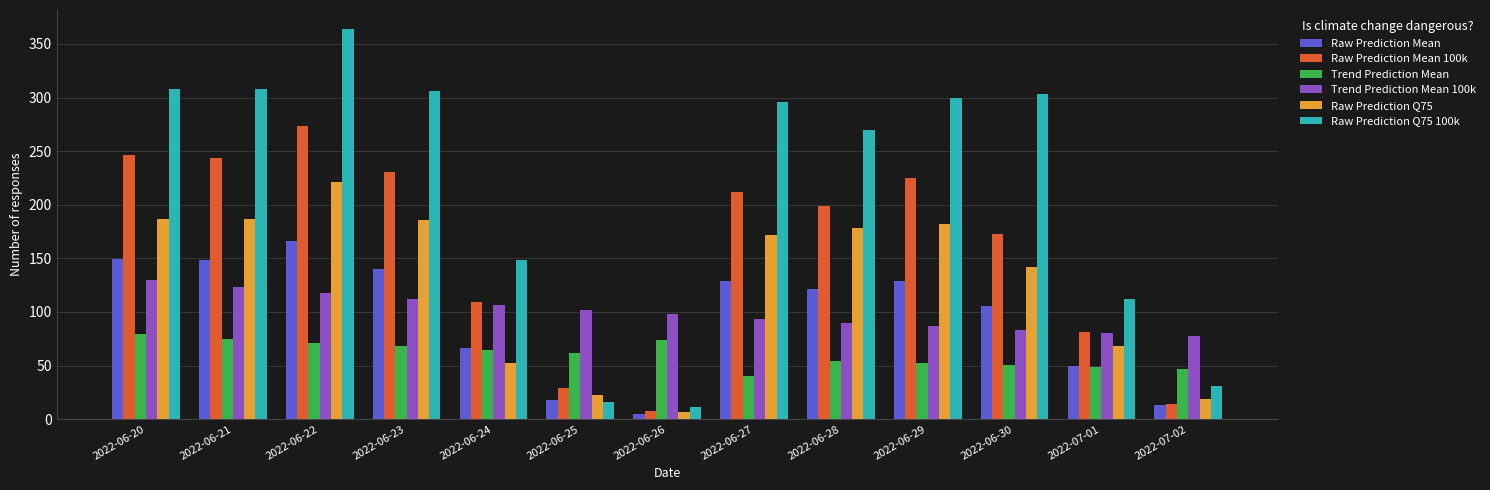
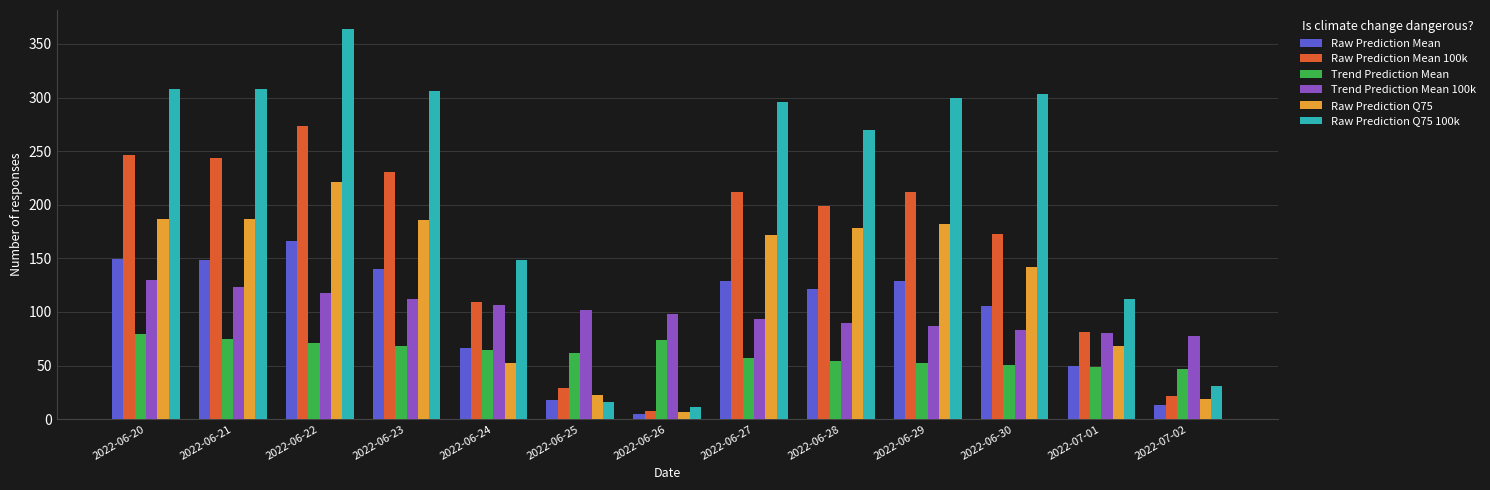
Trend Prediction Mean, 2022-06-27: 40 -> 57
Raw Prediction Mean 100k, 2022-06-29: 225 -> 212
Raw Prediction Mean 100k, 2022-07-02: 14 -> 22
